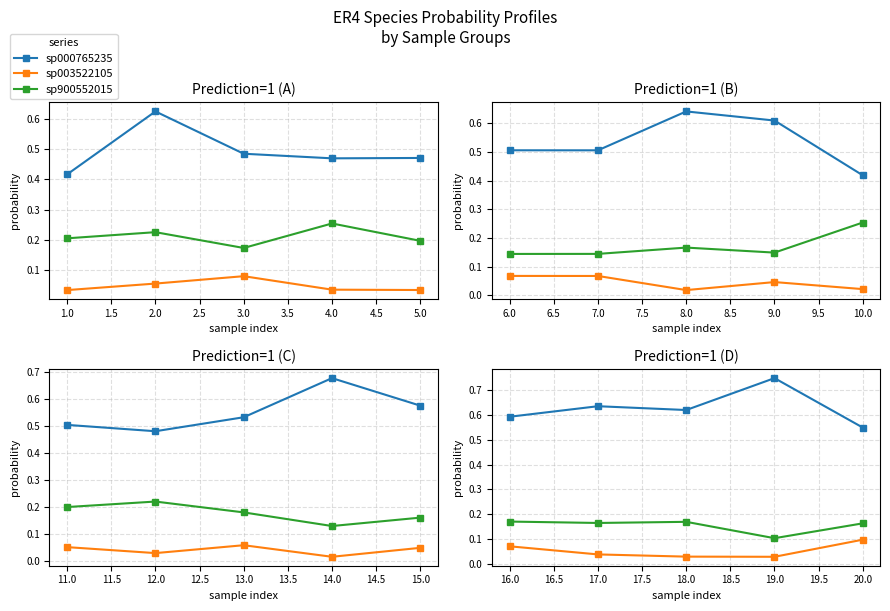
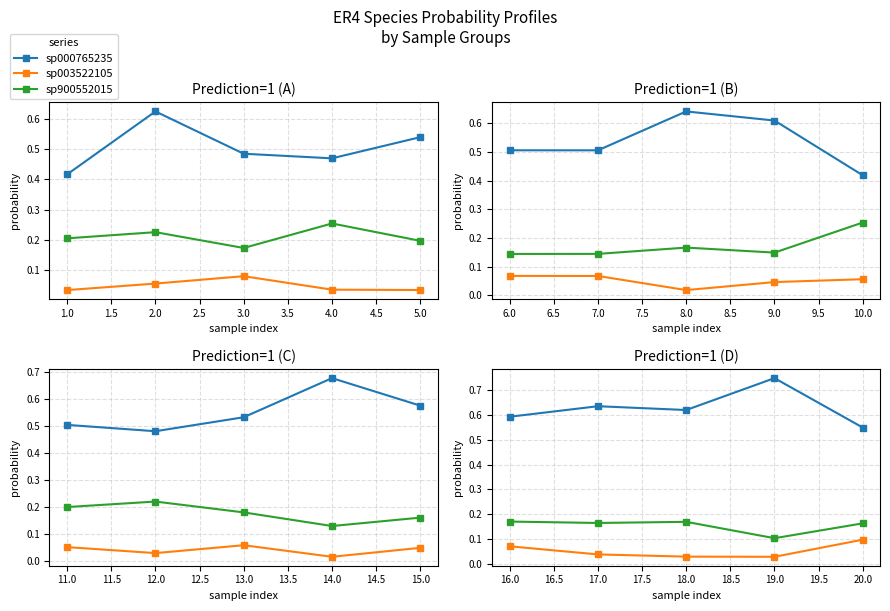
Prediction=1 (A), sp000765235, 5.0: 0.47 -> 0.54
Prediction=1 (B), sp003522105, 10.0: 0.02 -> 0.06
